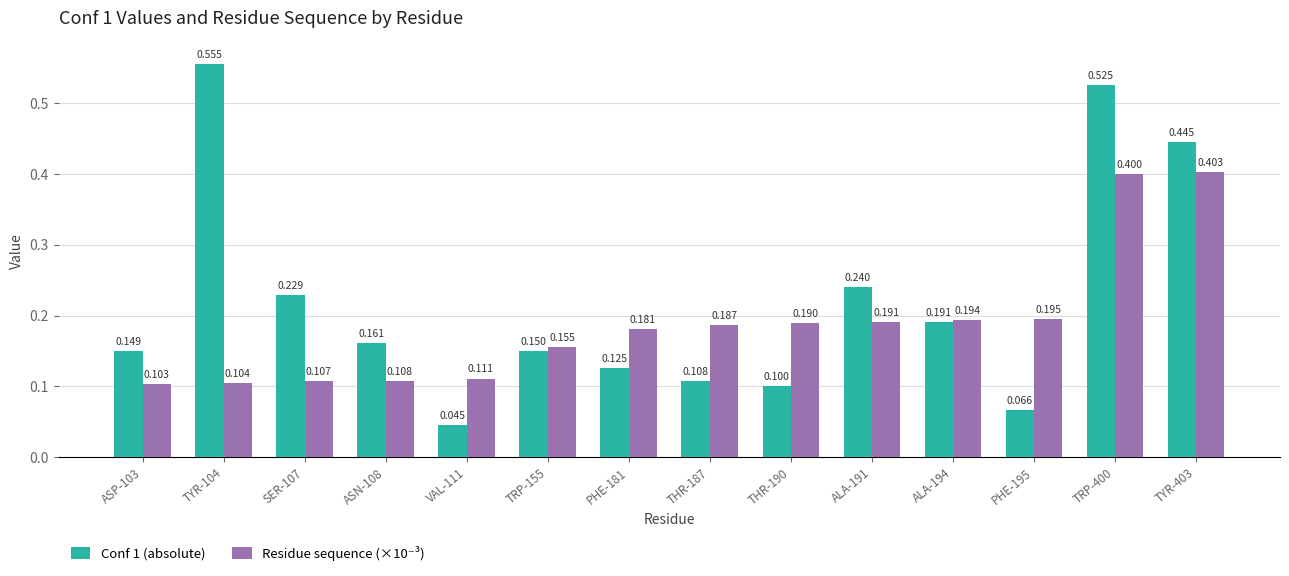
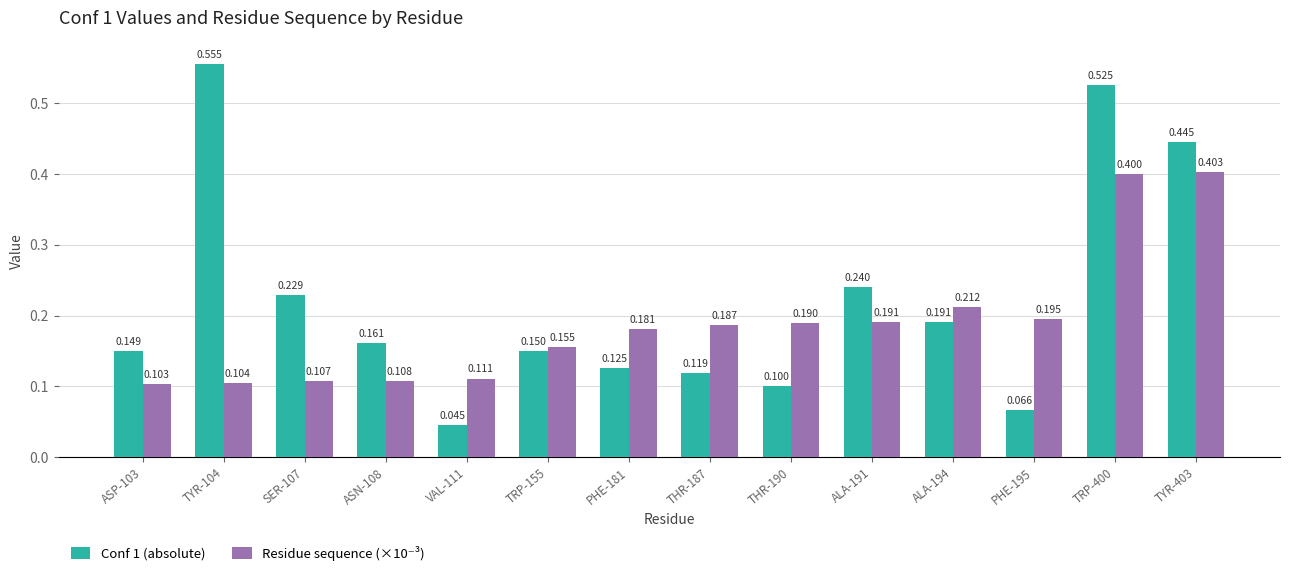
Conf 1 (absolute), THR-187: 0.108 -> 0.119
Residue sequence (×10⁻³), ALA-194: 0.194 -> 0.212
